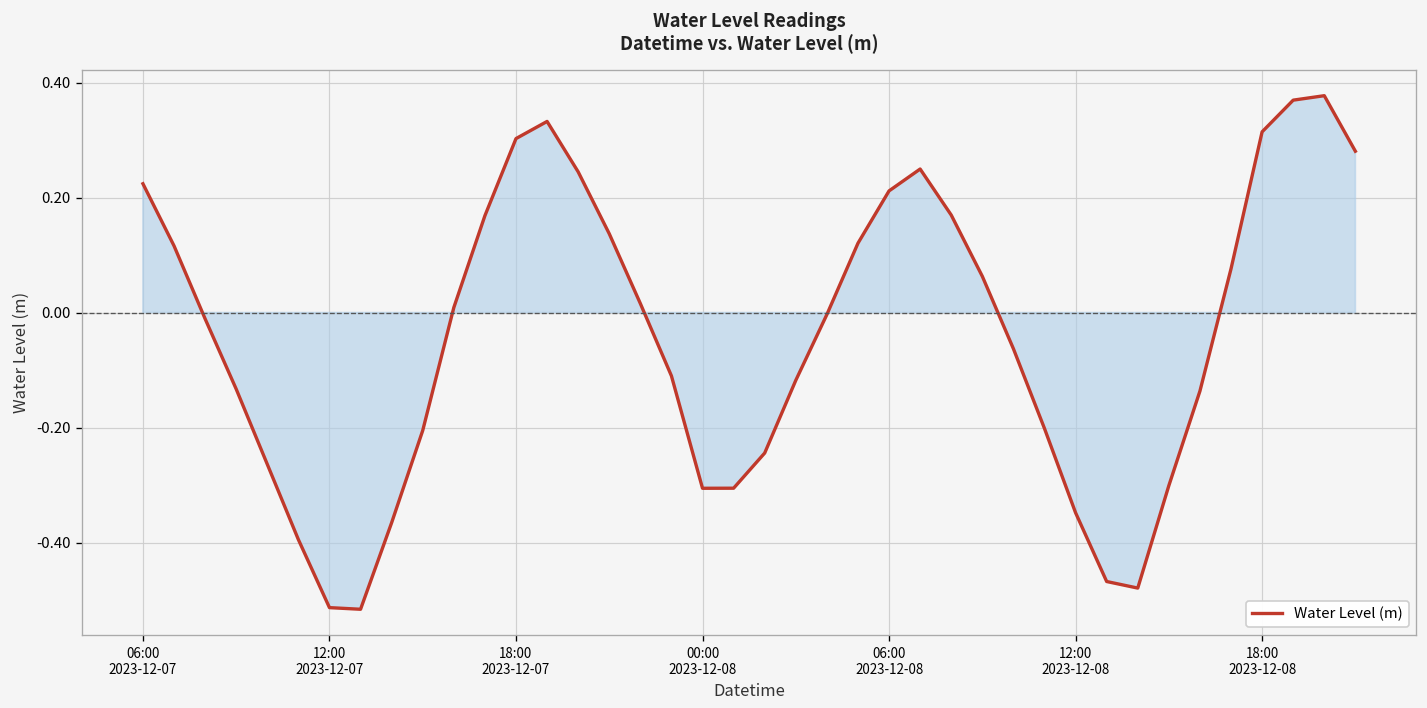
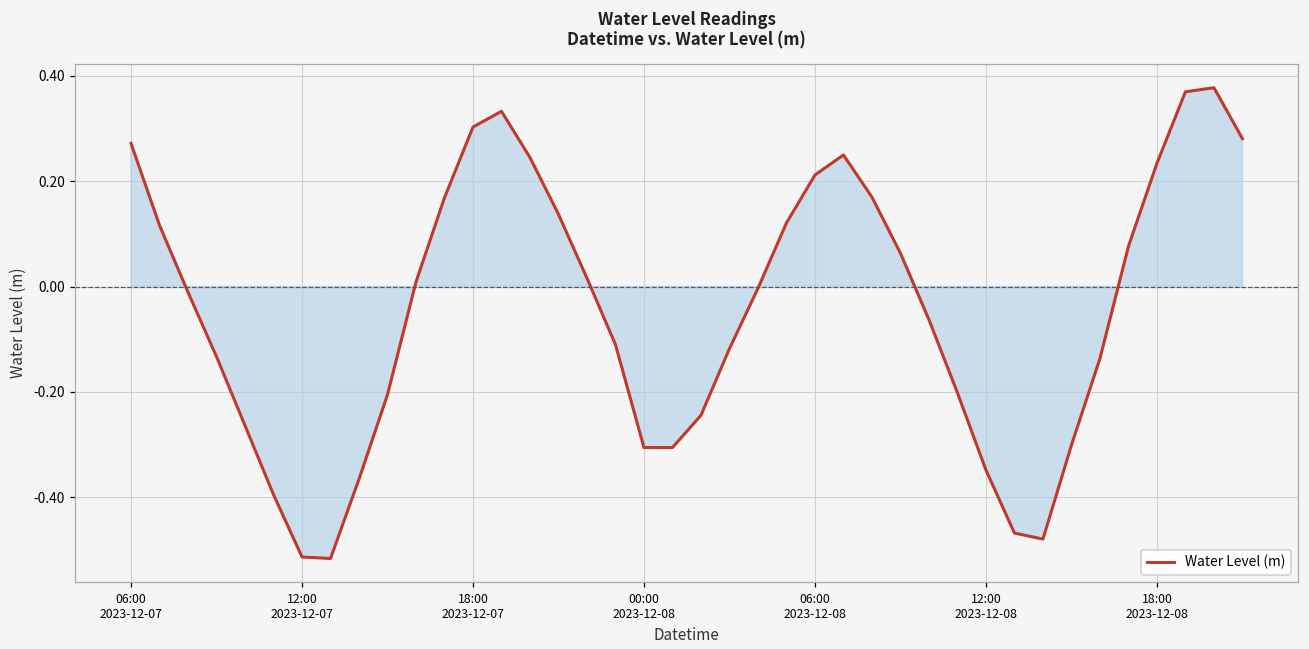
06:00 2023-12-07: 0.22 -> 0.27
18:00 2023-12-08: 0.31 -> 0.23
